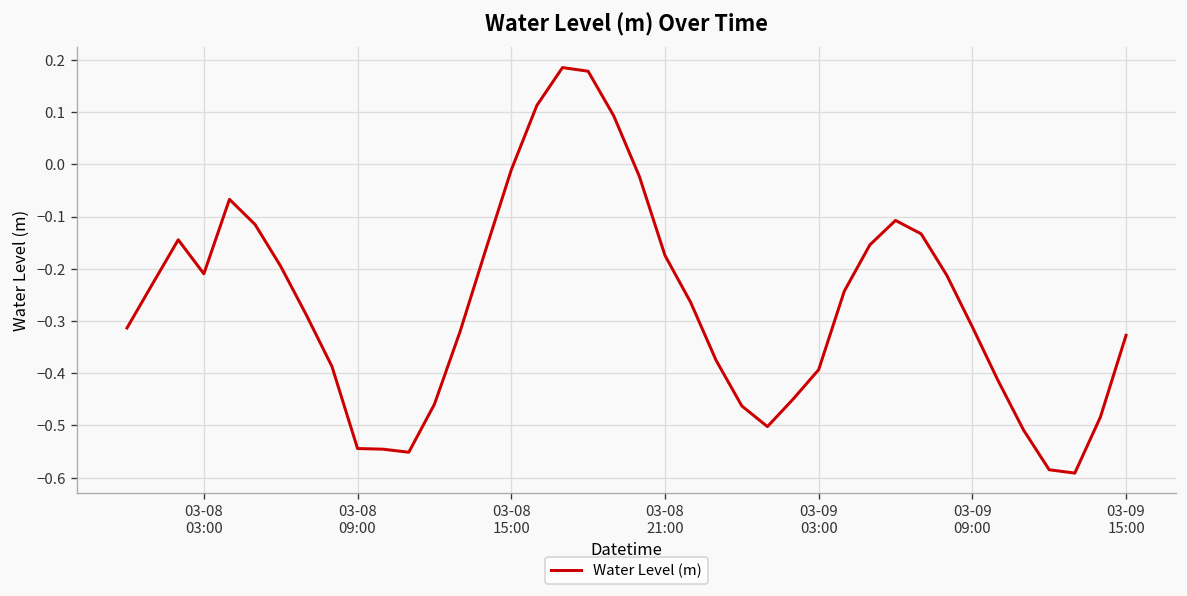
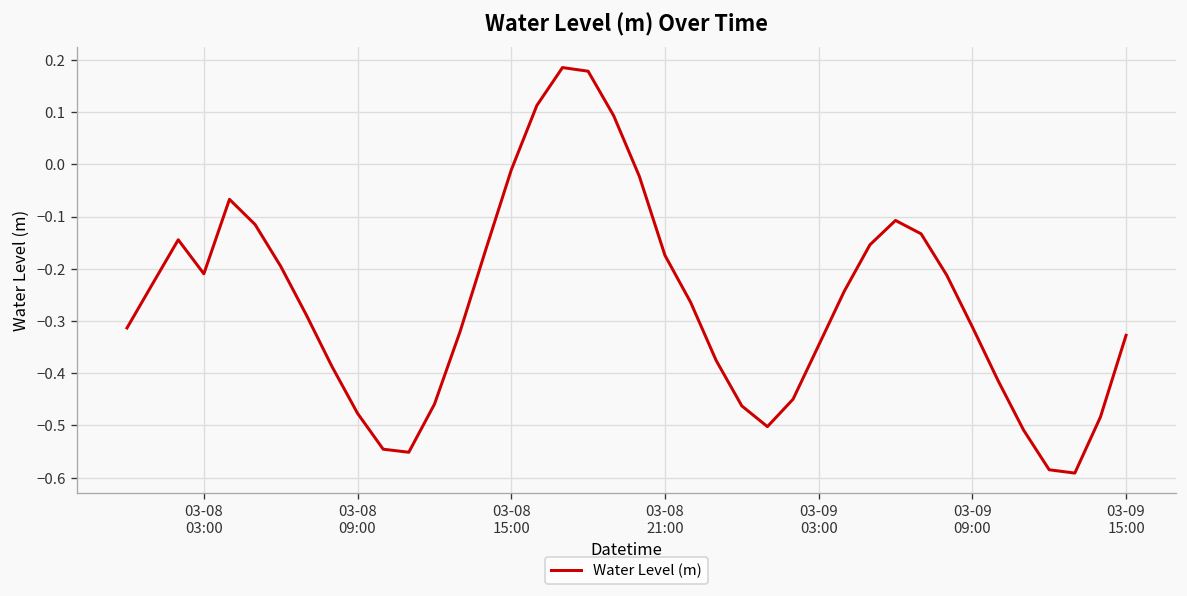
03-08 09:00: -0.54 -> -0.48
03-09 03:00: -0.39 -> -0.35
